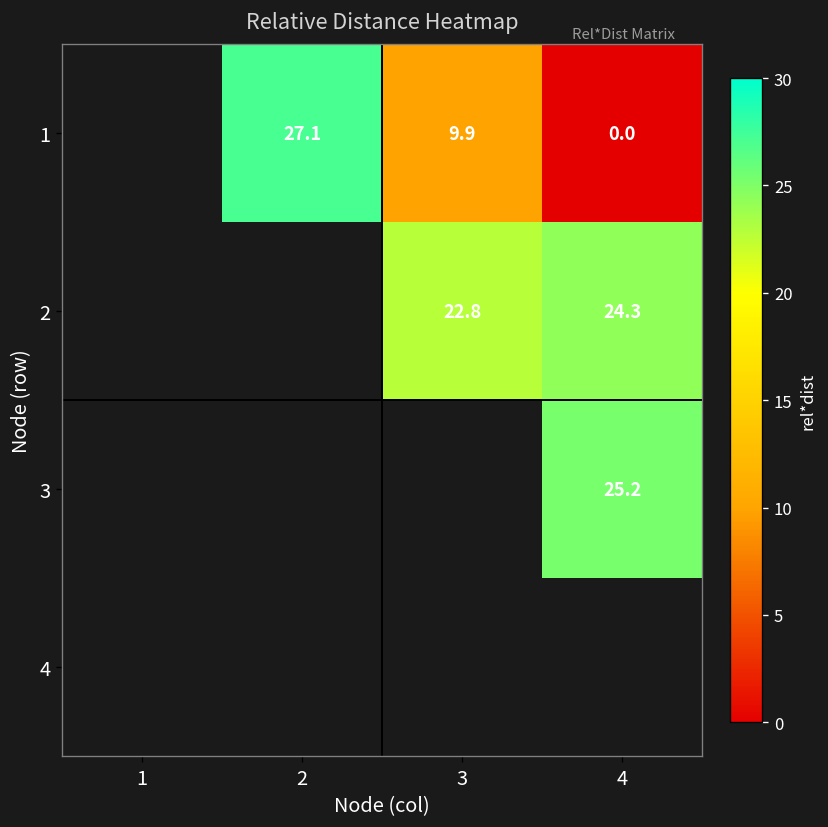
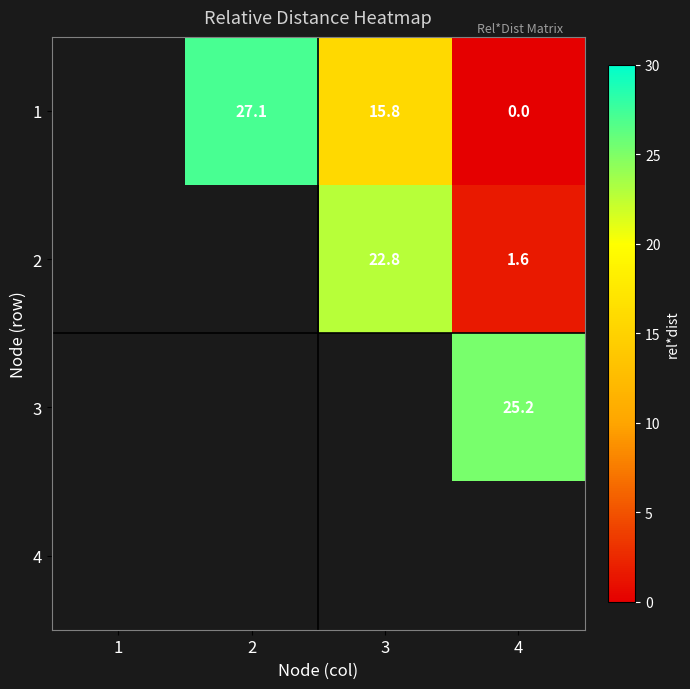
1, 3: 9.9 -> 15.8
2, 4: 24.3 -> 1.6
